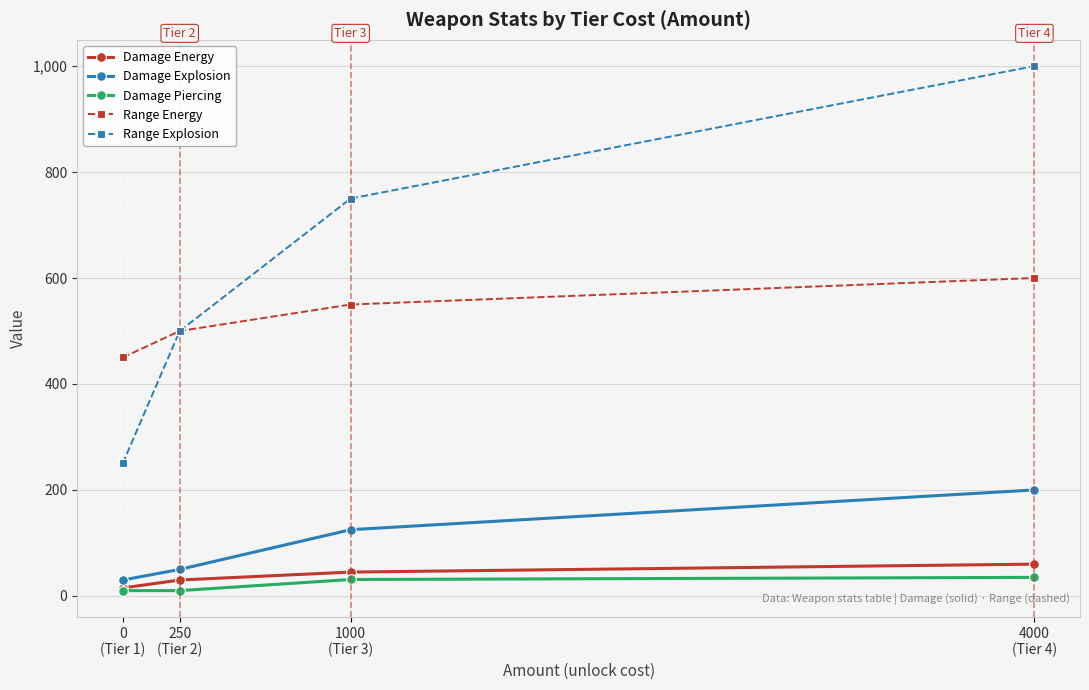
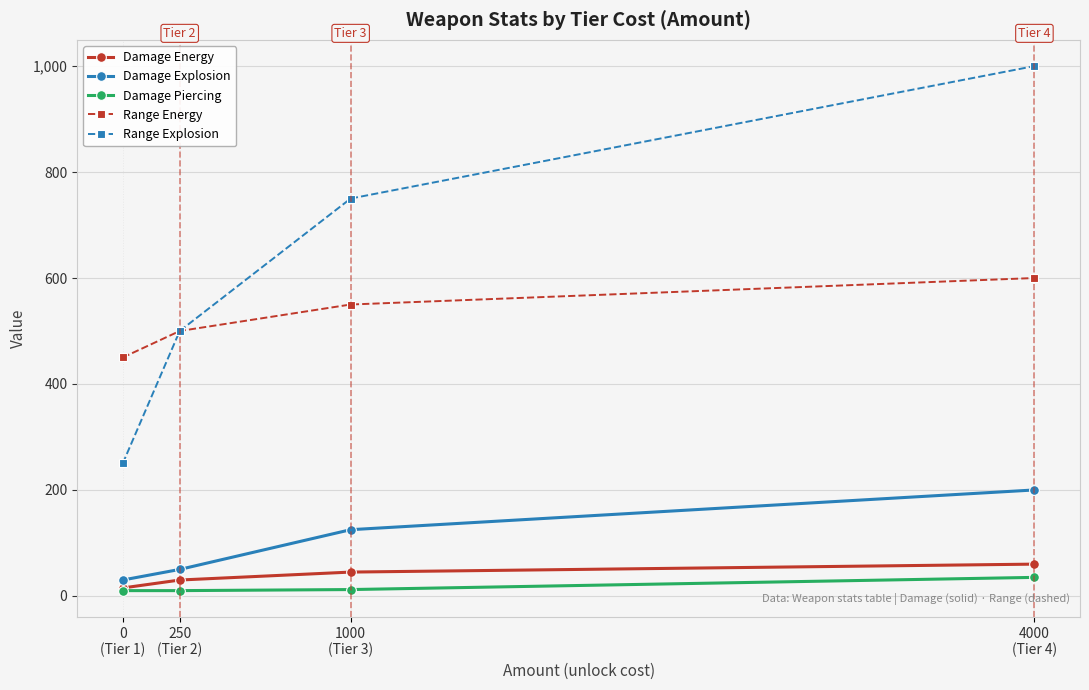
Damage Piercing, 1000 (Tier 3): 30 -> 10
